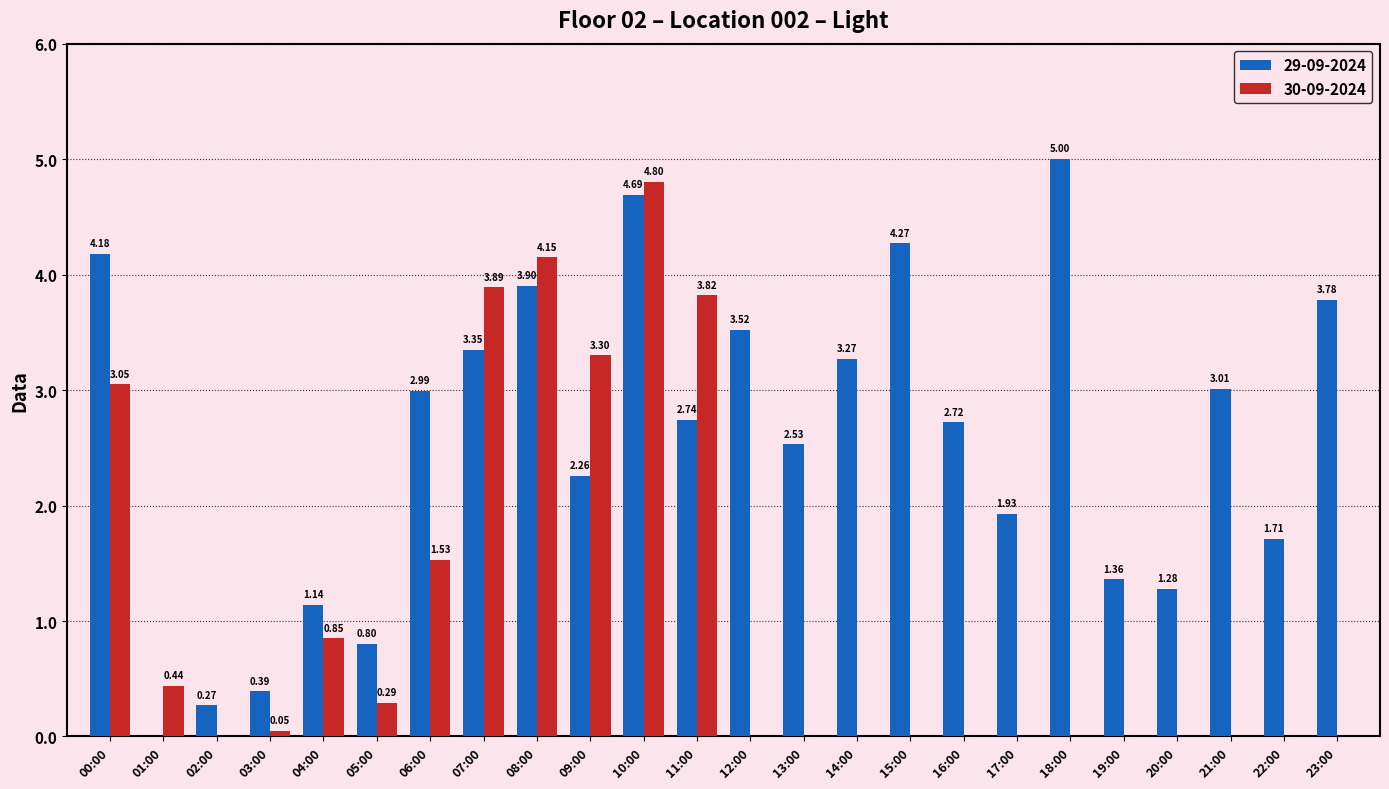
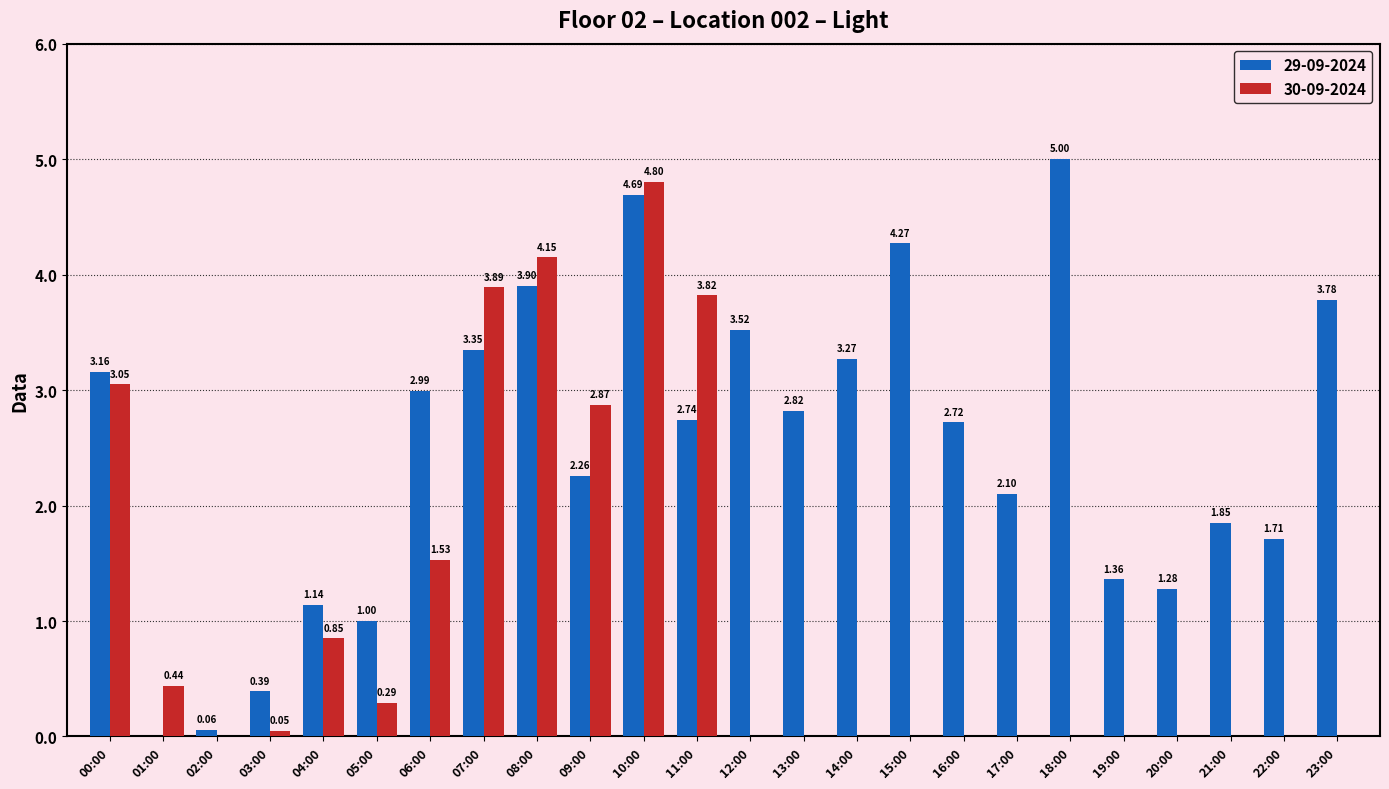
29-09-2024, 00:00: 4.18 -> 3.16
29-09-2024, 02:00: 0.27 -> 0.06
29-09-2024, 05:00: 0.80 -> 1.00
30-09-2024, 09:00: 3.30 -> 2.87
29-09-2024, 13:00: 2.53 -> 2.82
29-09-2024, 17:00: 1.93 -> 2.10
29-09-2024, 21:00: 3.01 -> 1.85
